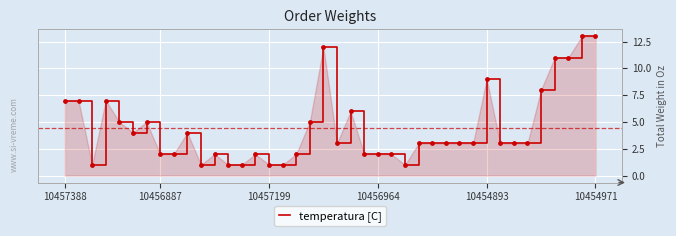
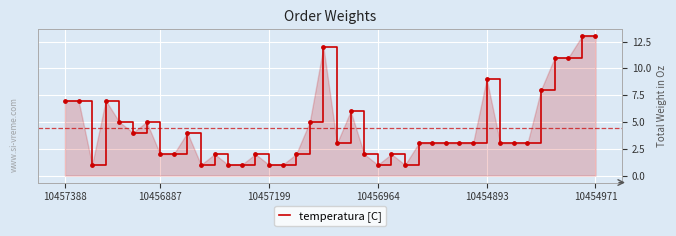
10456964: 2 -> 1
